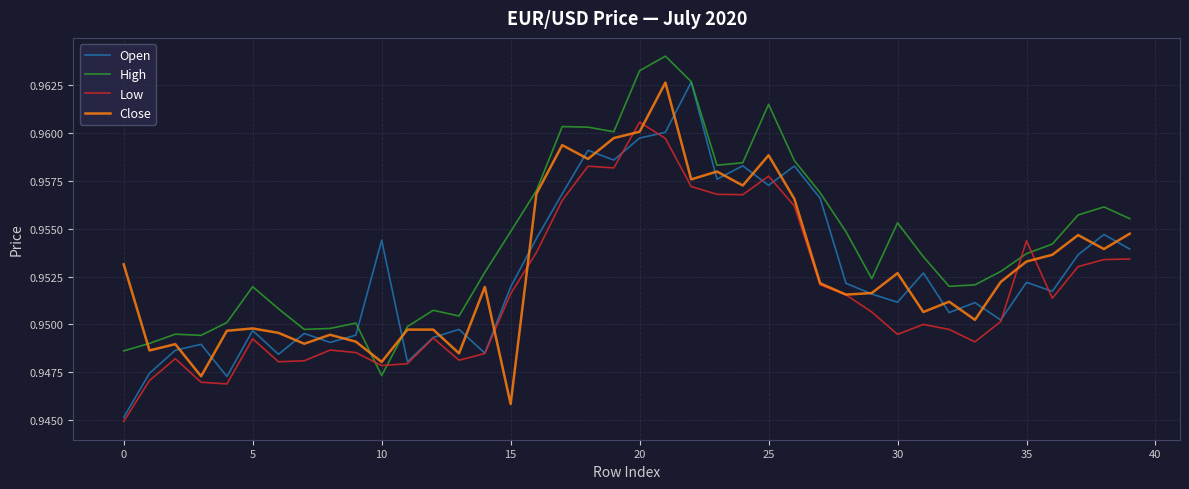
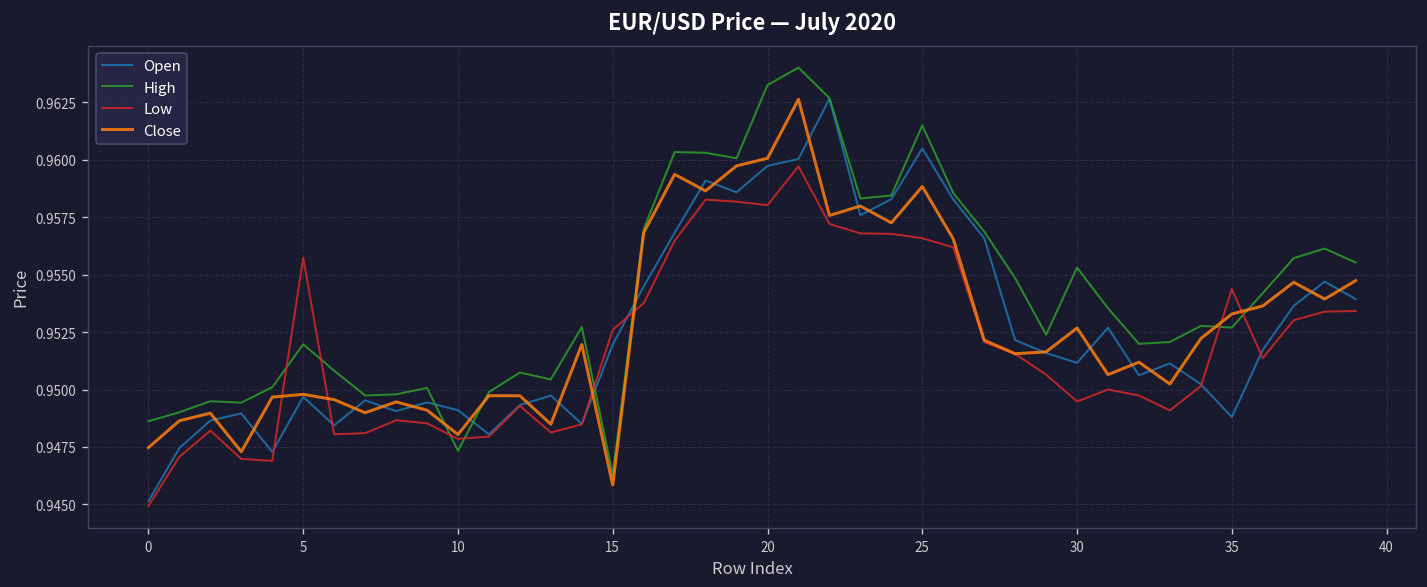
Close, 0: 0.9531 -> 0.9475
Low, 5: 0.9493 -> 0.9557
Open, 10: 0.9544 -> 0.9491
High, 15: 0.9549 -> 0.9463
Low, 15: 0.9516 -> 0.9526
Low, 20: 0.9606 -> 0.9580
Open, 25: 0.9573 -> 0.9605
Low, 25: 0.9578 -> 0.9566
Open, 35: 0.9522 -> 0.9488
High, 35: 0.9537 -> 0.9527
